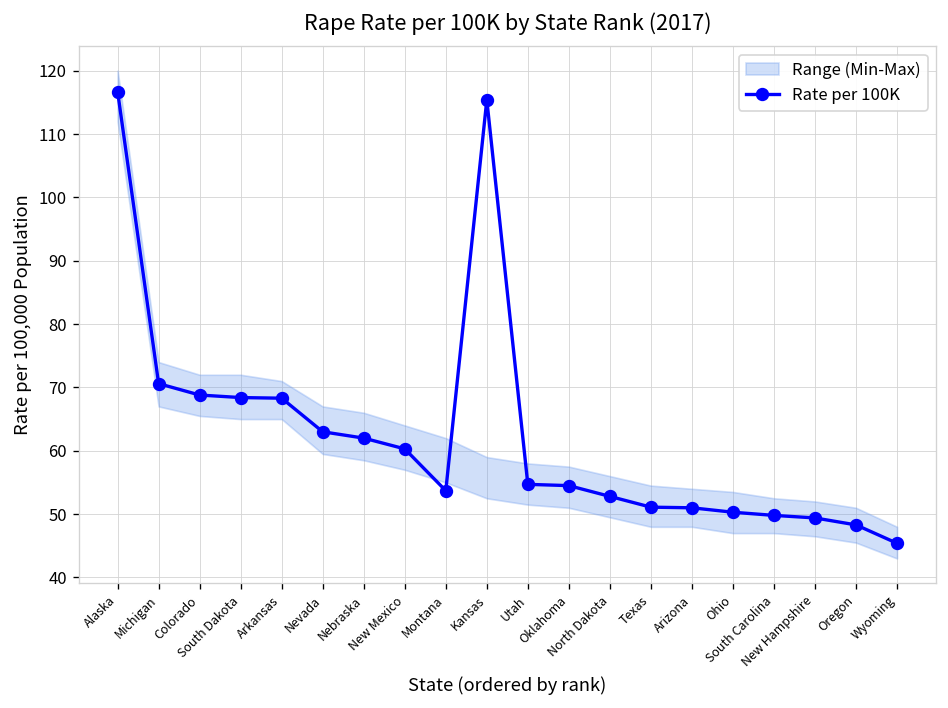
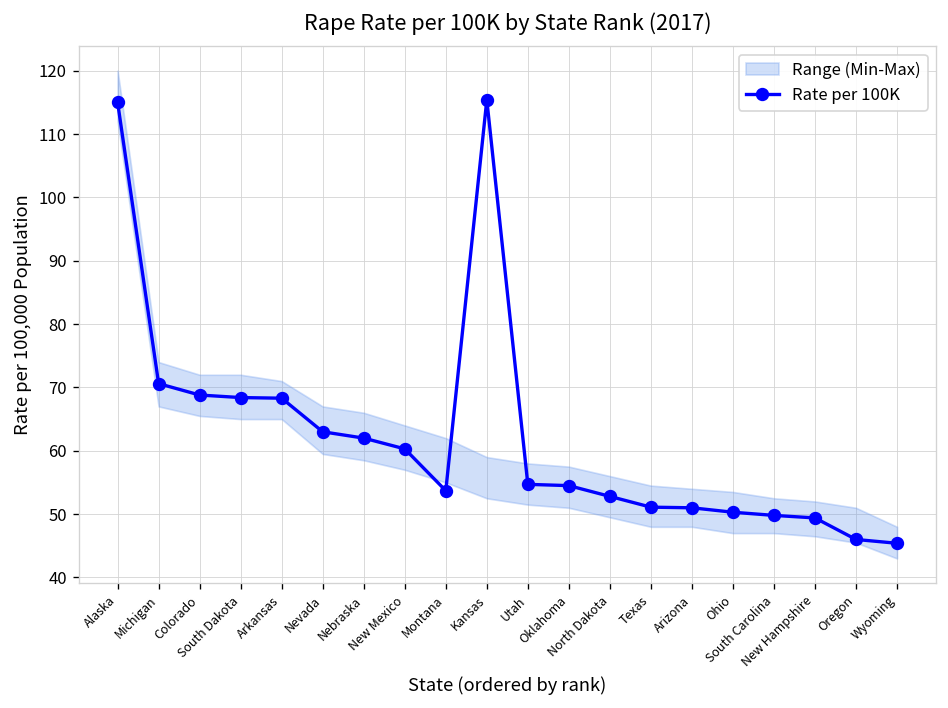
Rate per 100K, Alaska: 117 -> 115
Rate per 100K, Oregon: 48 -> 46
